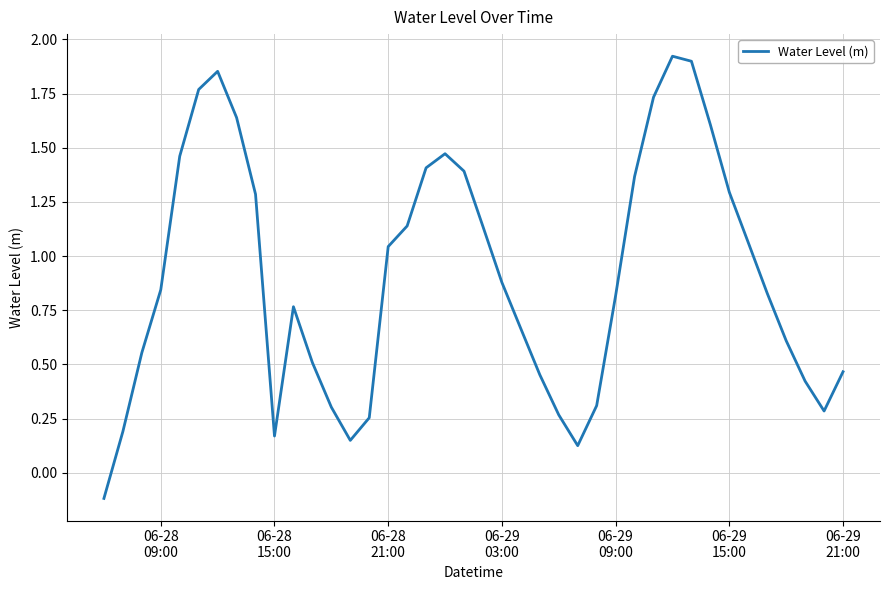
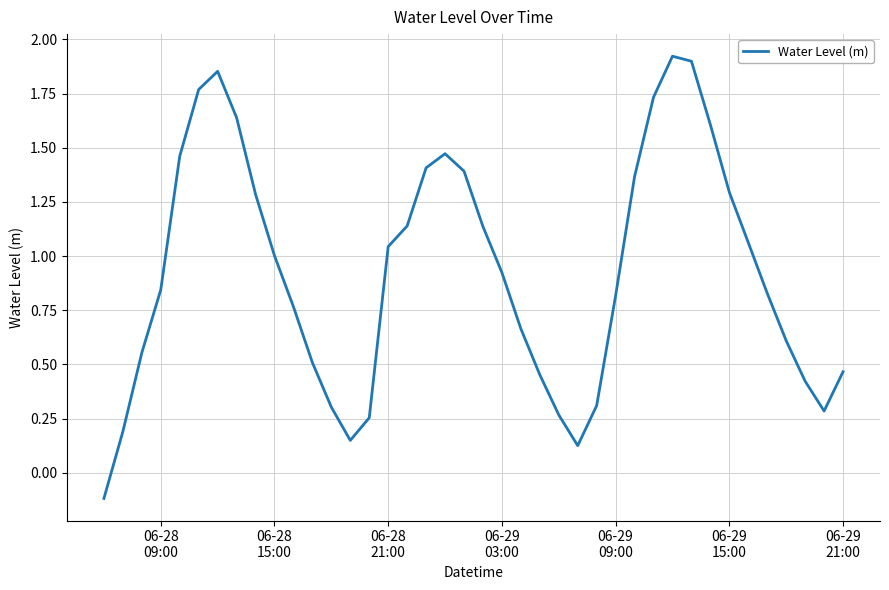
06-28 15:00: 0.17 -> 1.00
06-29 03:00: 0.88 -> 0.92
